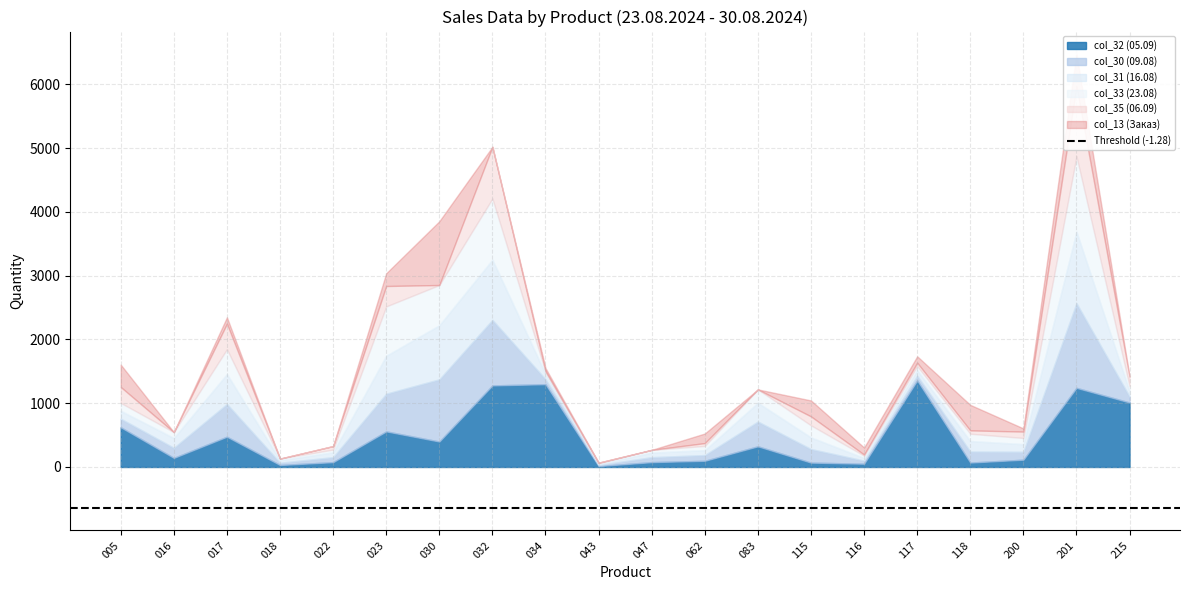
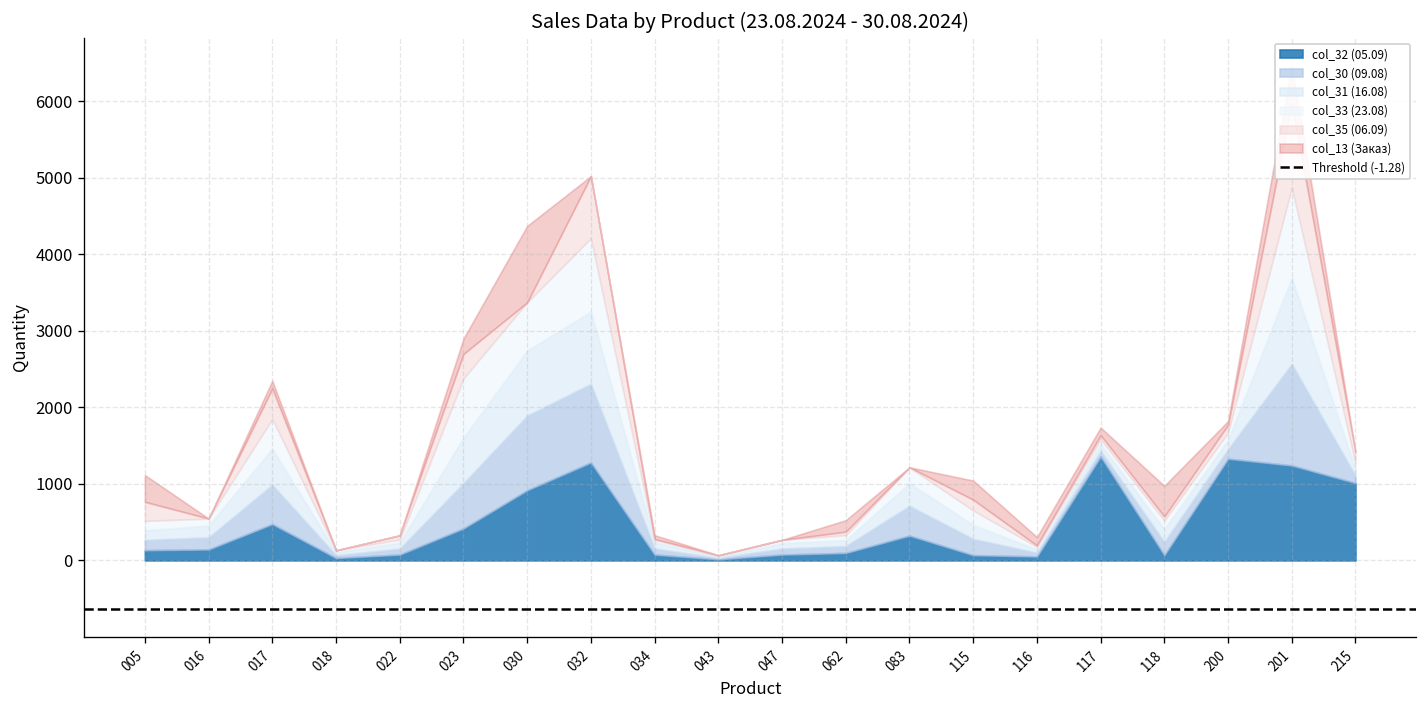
col_32 (05.09), 005: 600 -> 100
col_32 (05.09), 023: 600 -> 400
col_32 (05.09), 030: 400 -> 900
col_32 (05.09), 034: 1300 -> 100
col_32 (05.09), 200: 100 -> 1300
